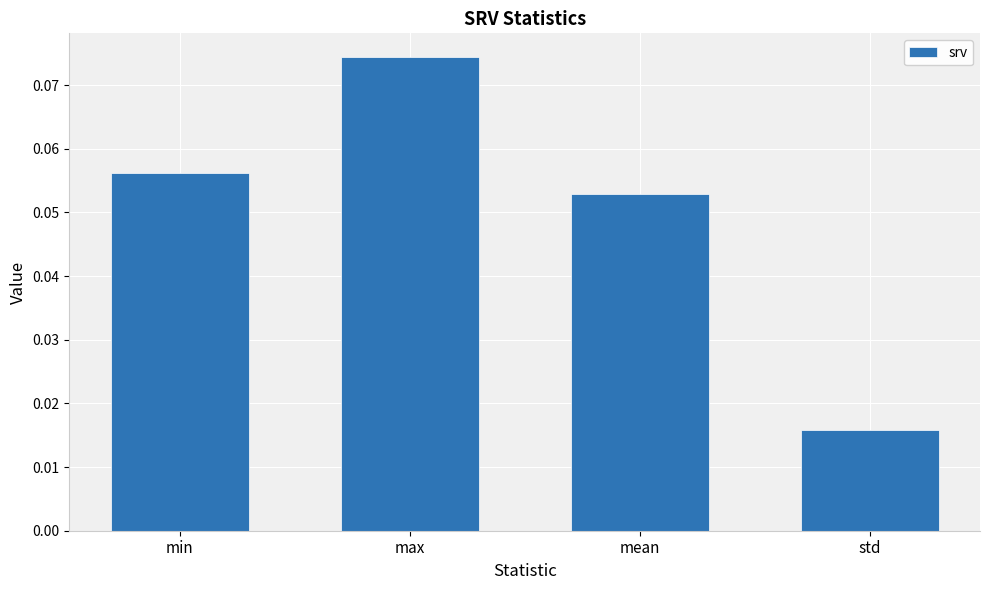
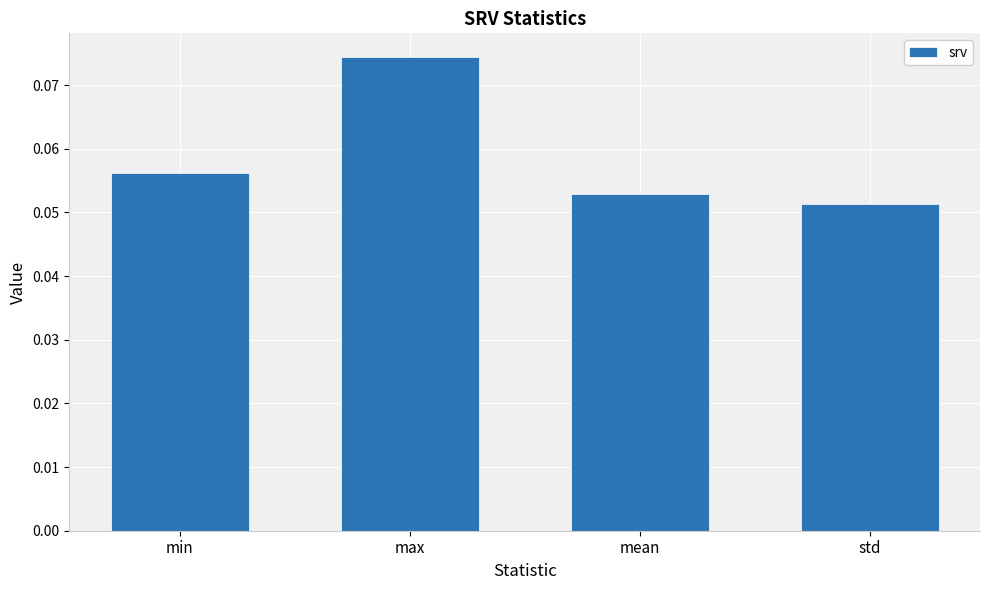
std: 0.016 -> 0.051
